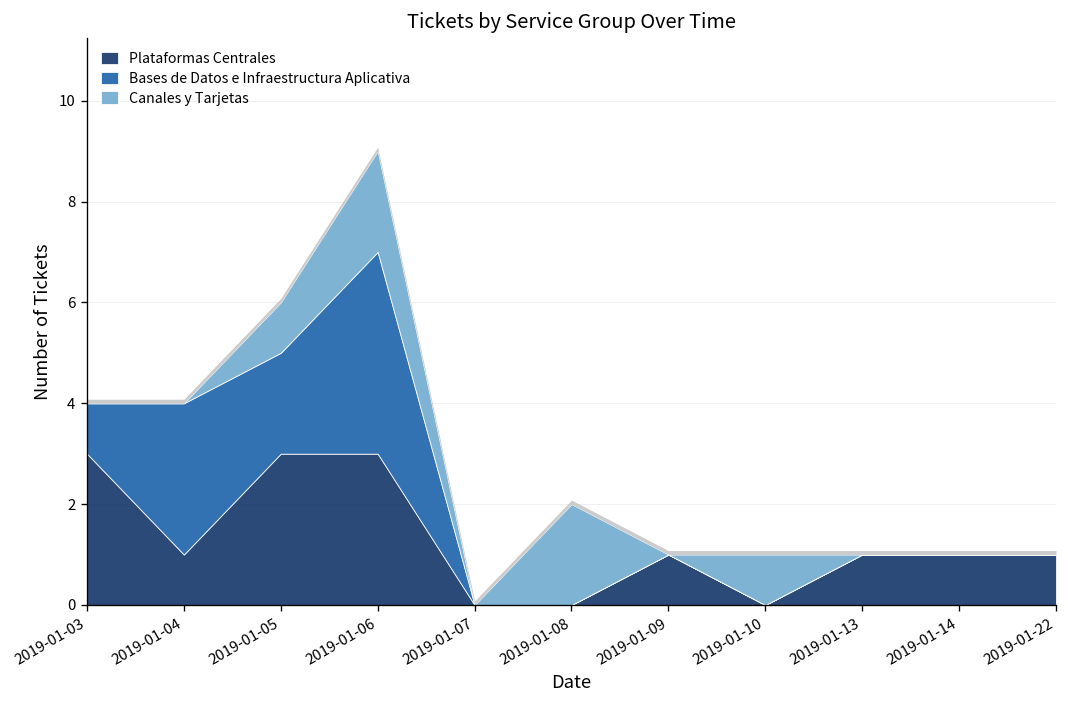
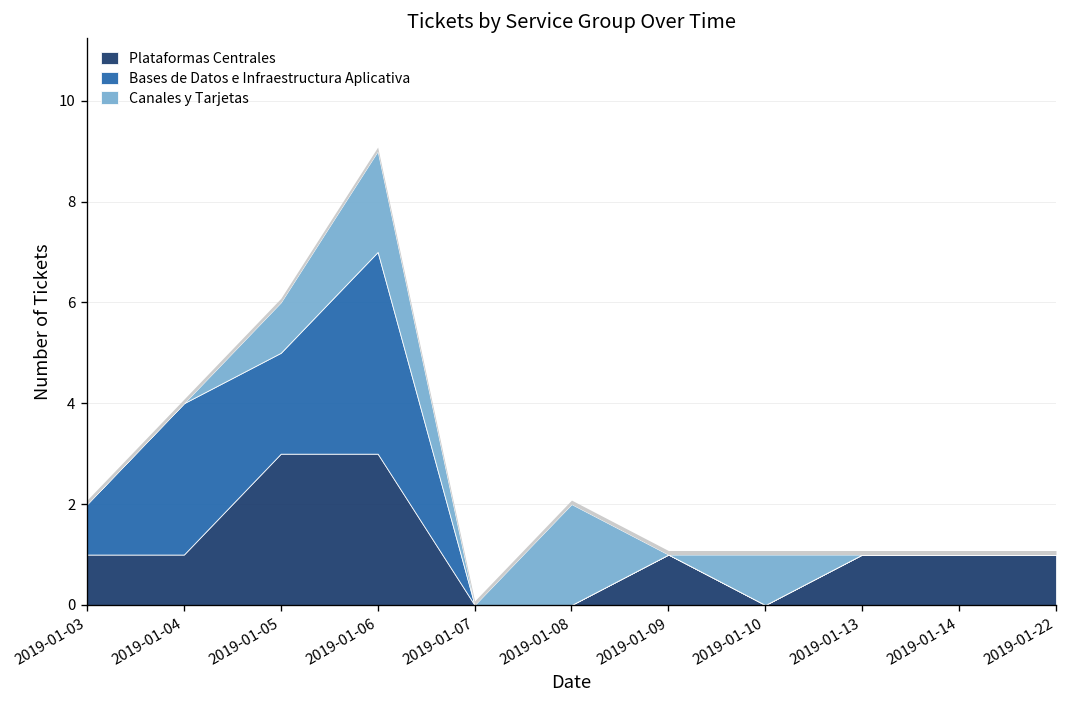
Plataformas Centrales, 2019-01-03: 3 -> 1
